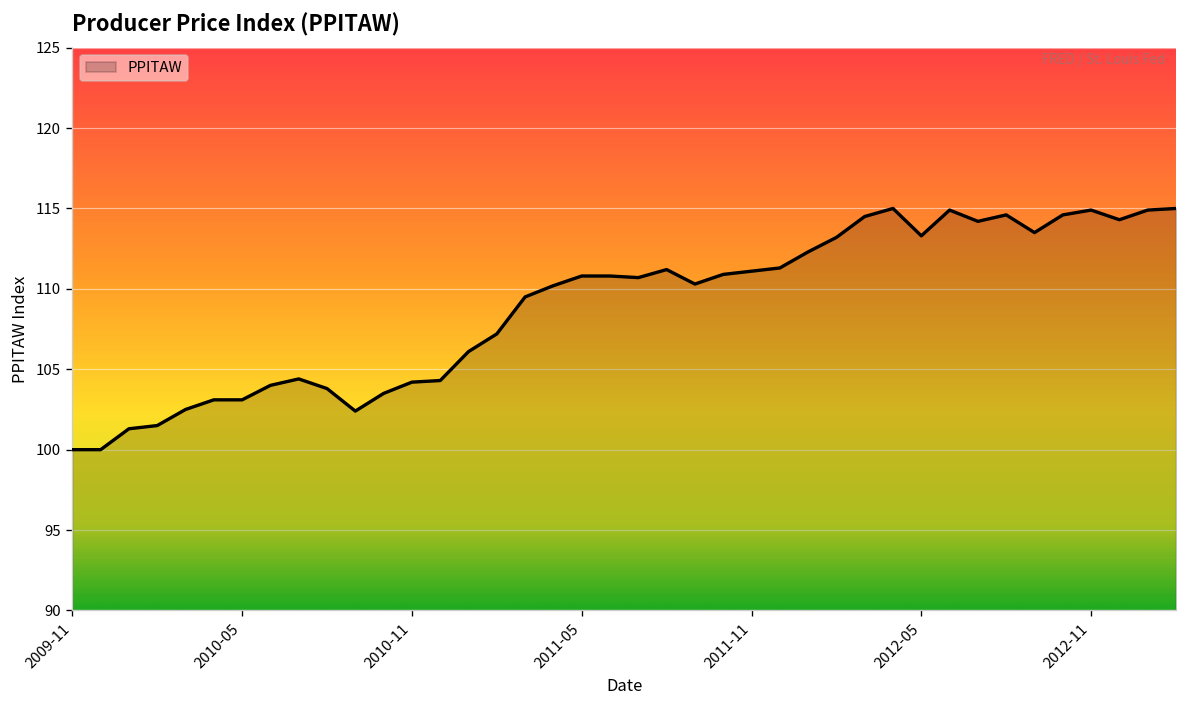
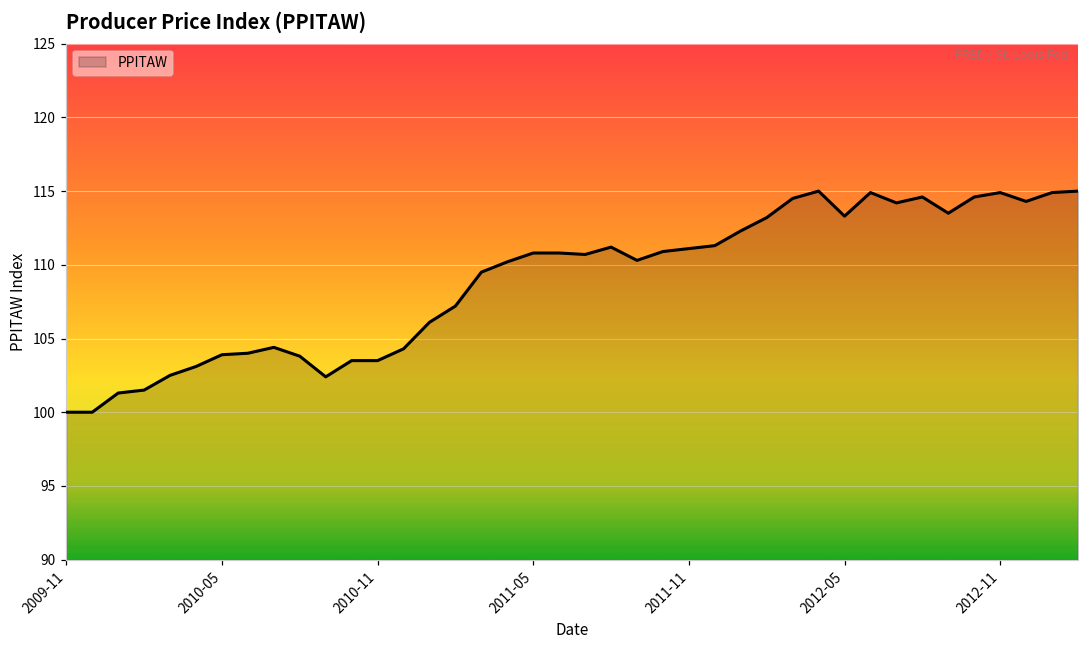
2010-05: 103.1 -> 103.9
2010-11: 104.2 -> 103.5
